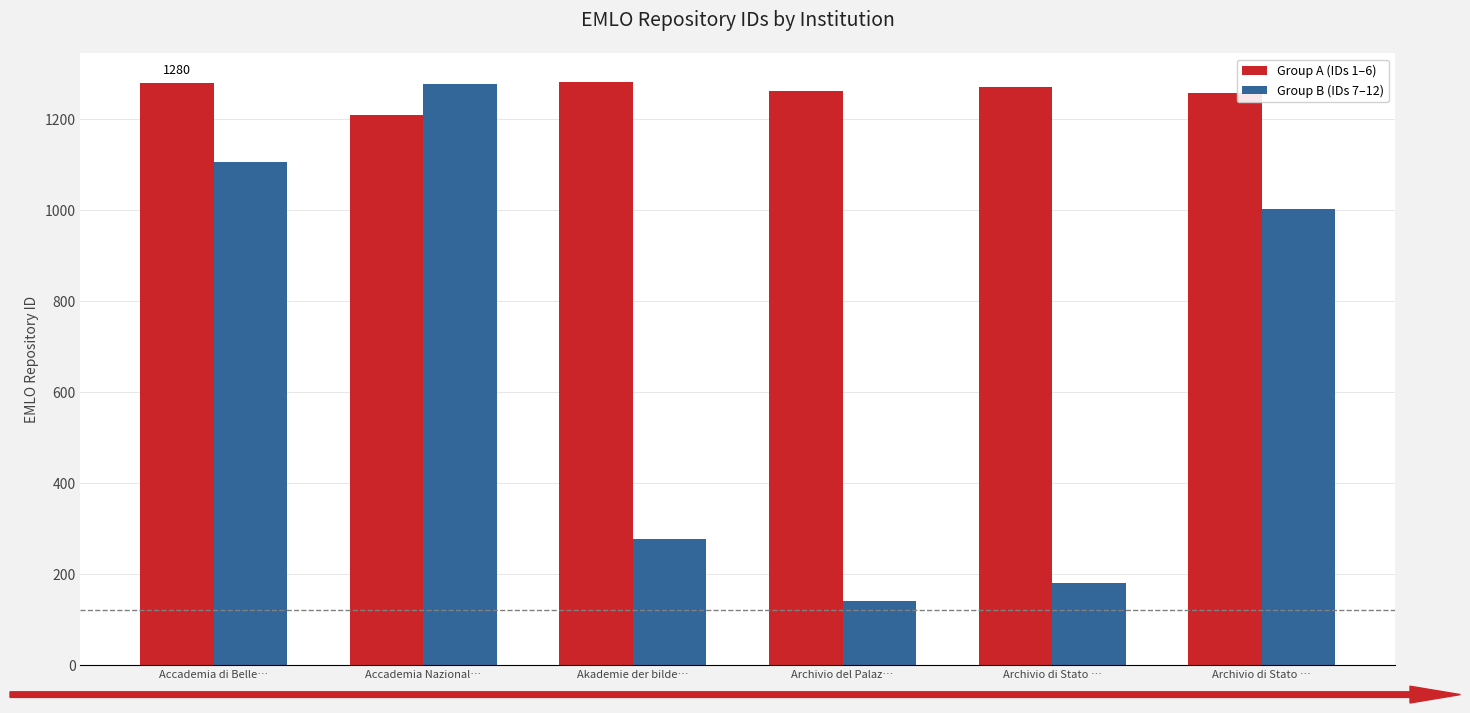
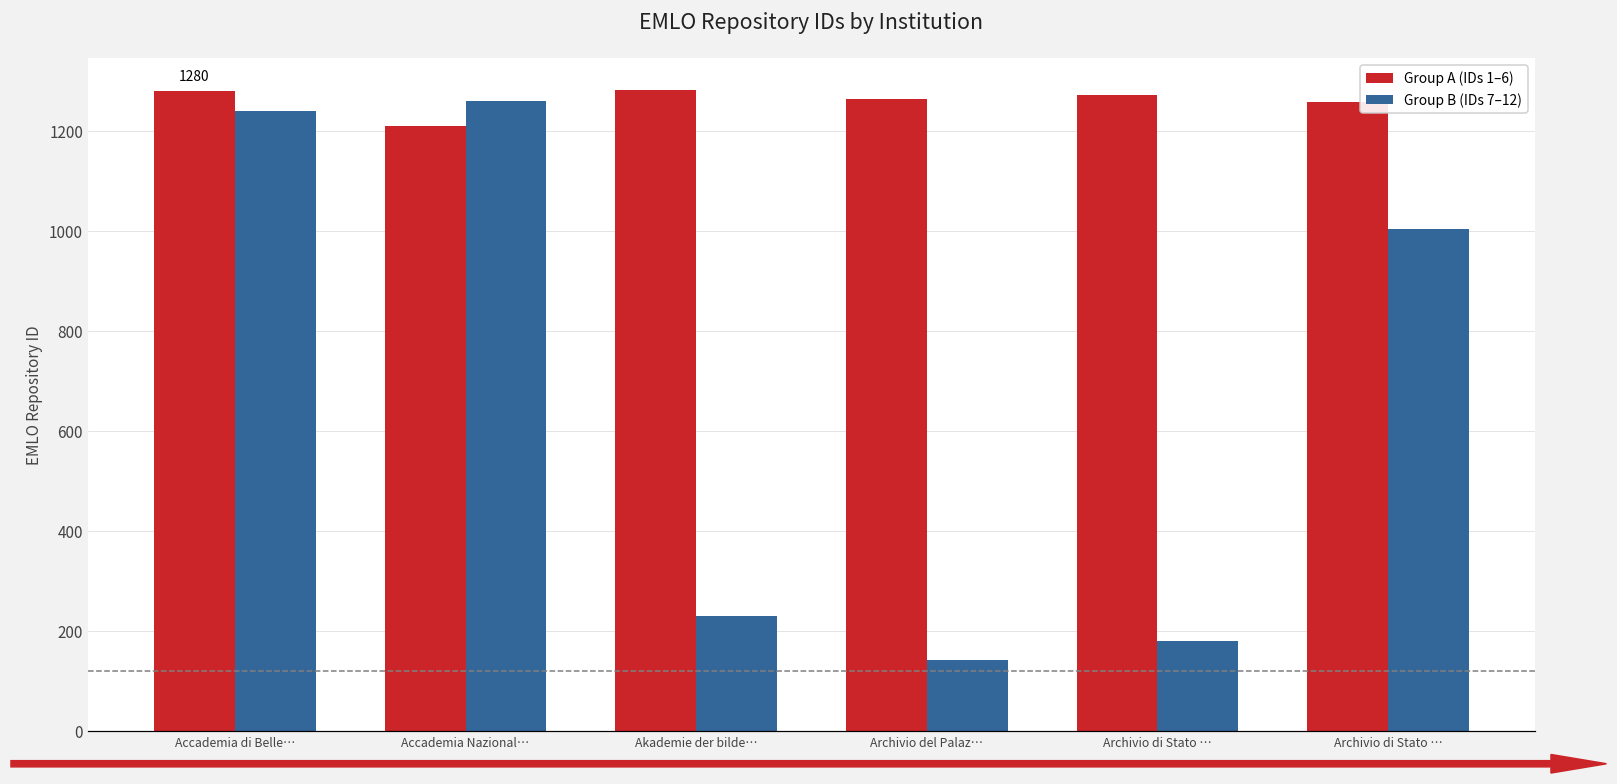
Group B (IDs 7–12), Accademia di Belle…: 1110 -> 1240
Group B (IDs 7–12), Accademia Nazional…: 1280 -> 1260
Group B (IDs 7–12), Akademie der bilde…: 280 -> 230
